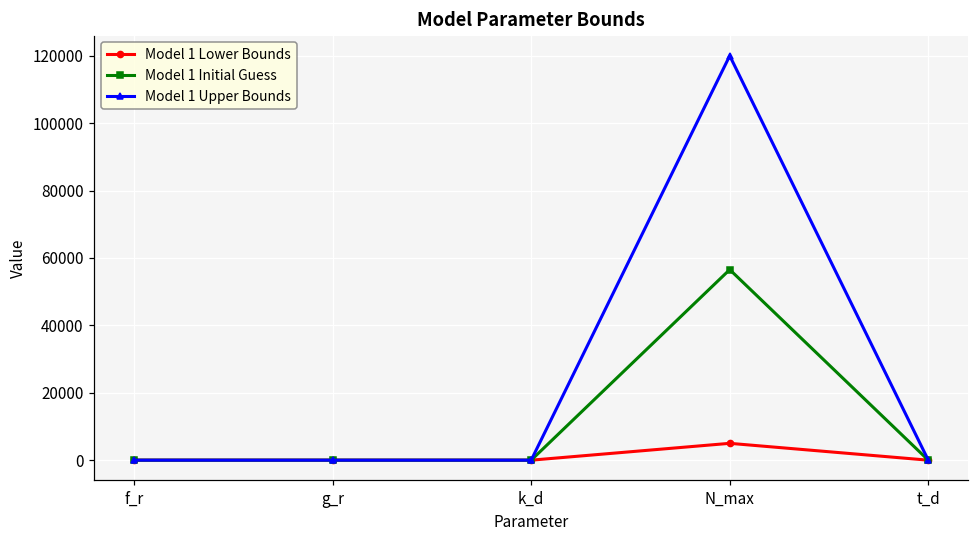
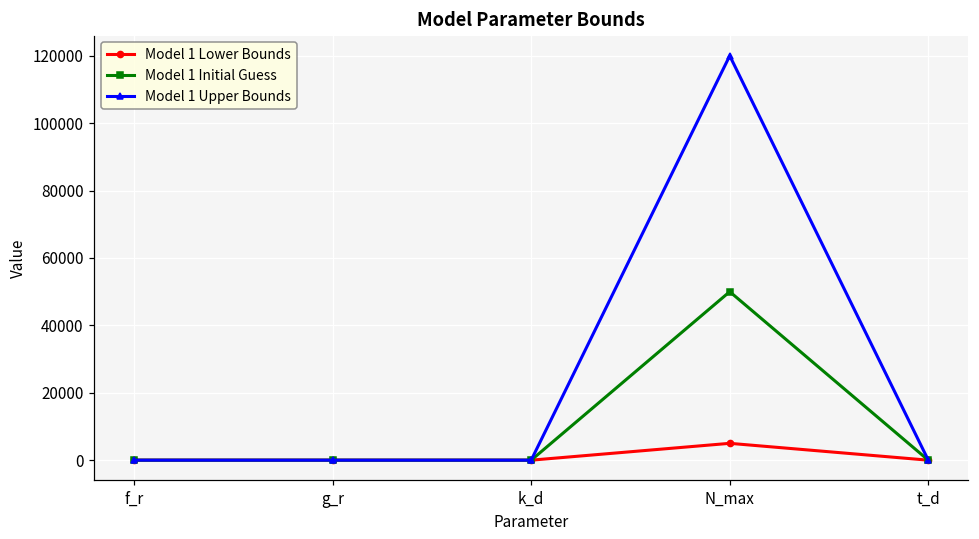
Model 1 Initial Guess, N_max: 57000 -> 50000
